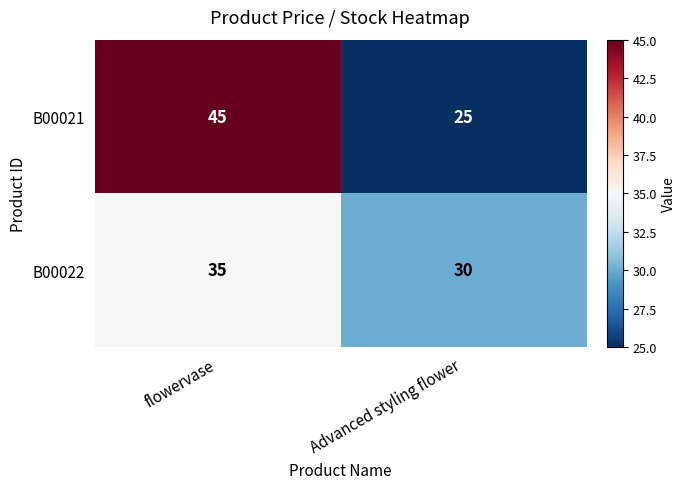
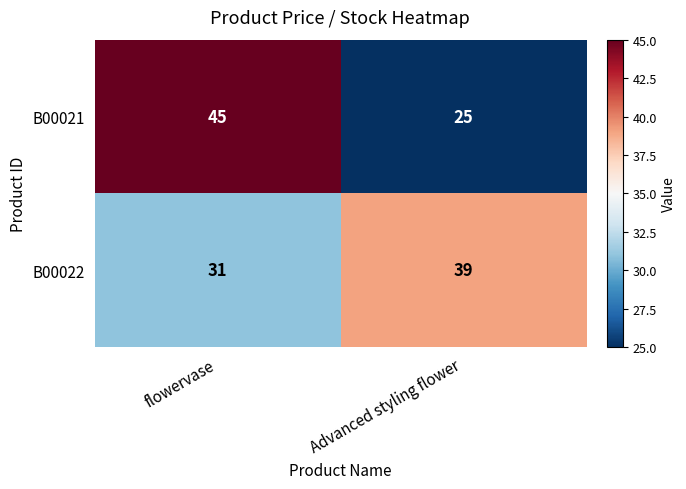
B00022, flowervase: 35 -> 31
B00022, Advanced styling flower: 30 -> 39
